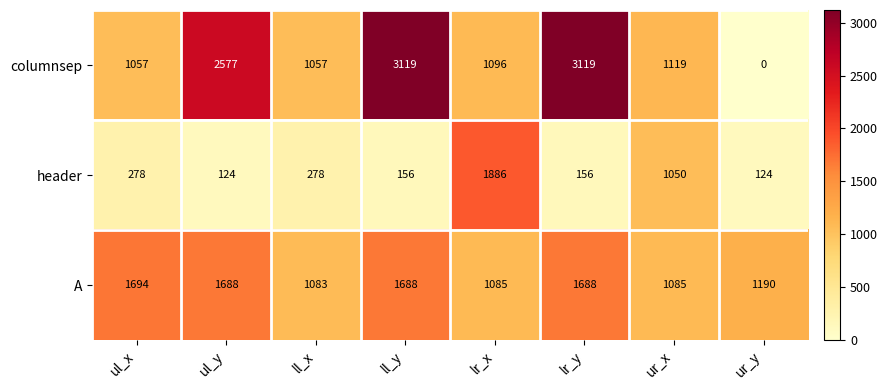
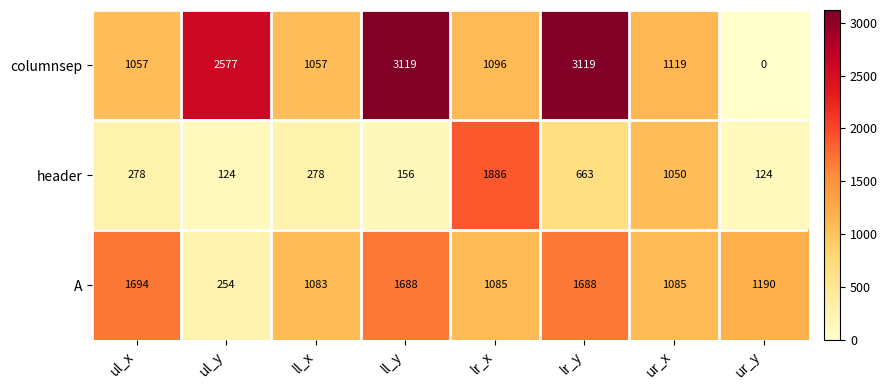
header, lr_y: 156 -> 663
A, ul_y: 1688 -> 254
